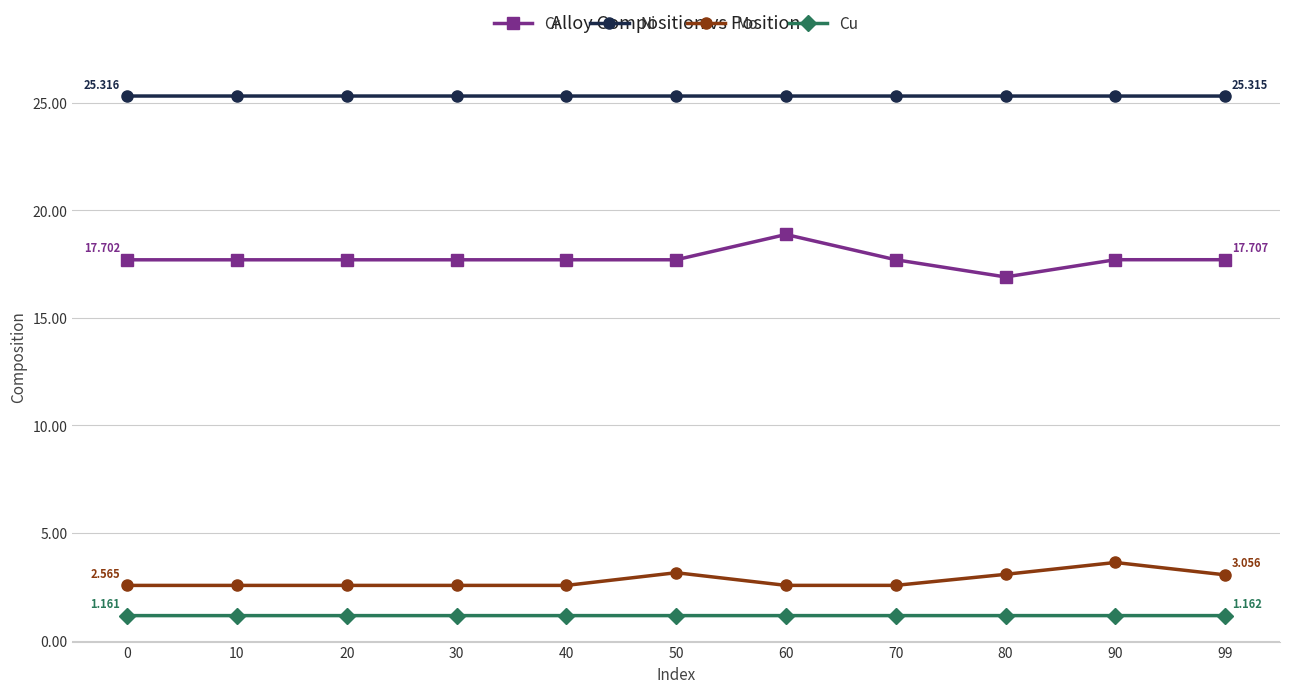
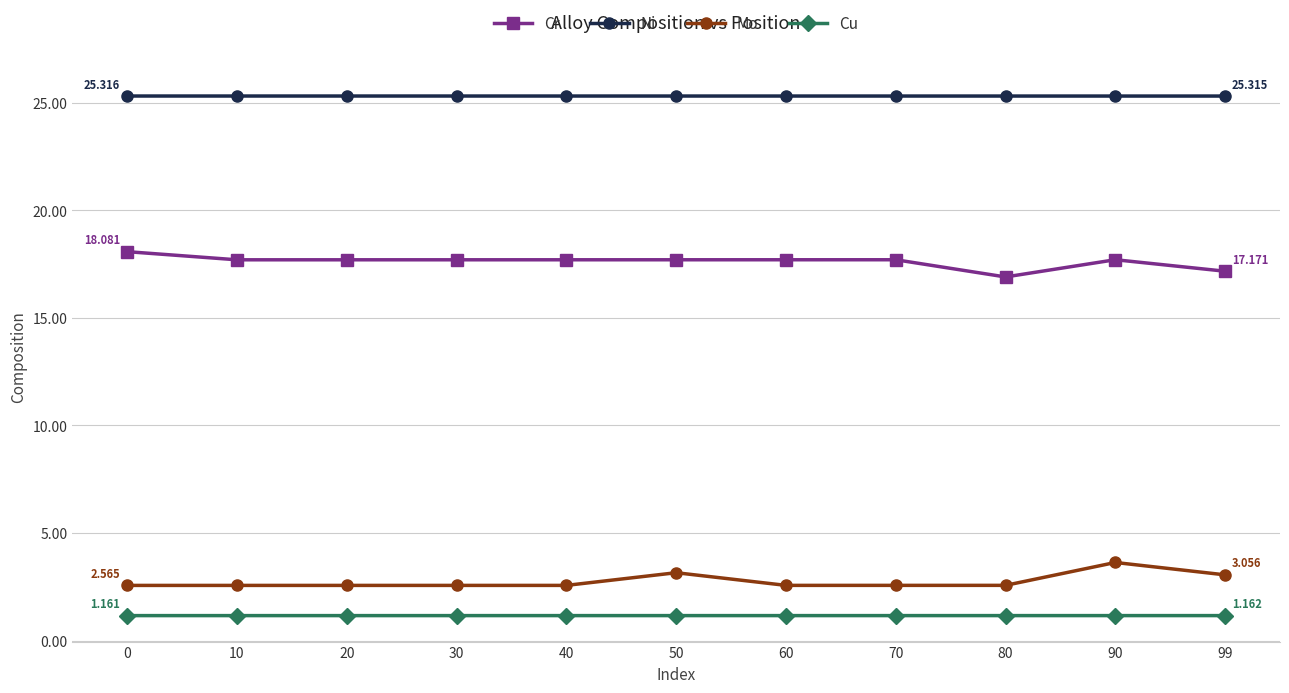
Cr, 0: 17.702 -> 18.081
Cr, 60: 18.9 -> 17.7
Mo, 80: 3.1 -> 2.6
Cr, 99: 17.707 -> 17.171
